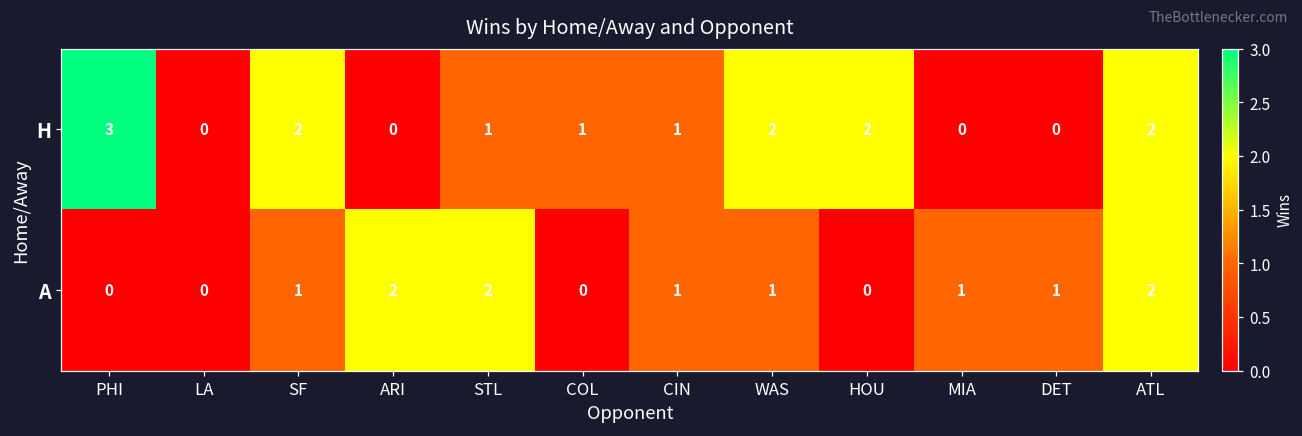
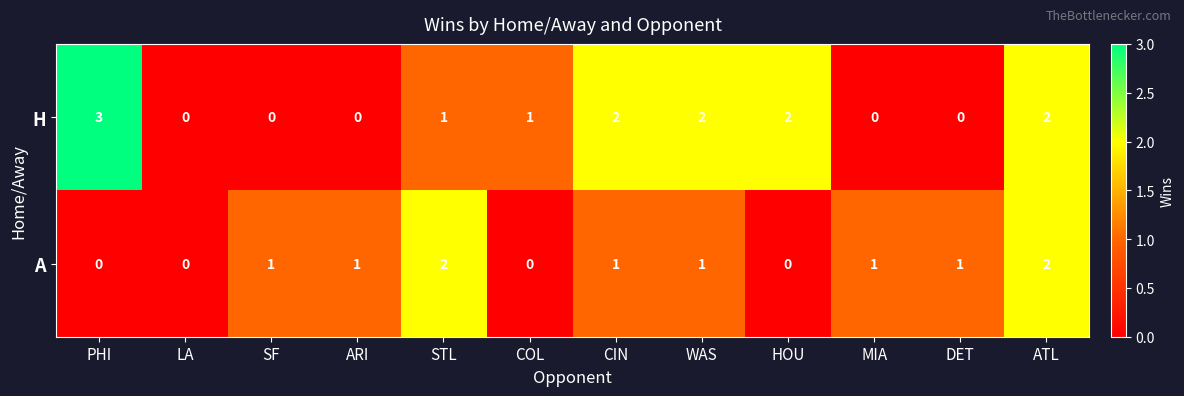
H, SF: 2 -> 0
H, CIN: 1 -> 2
A, ARI: 2 -> 1
